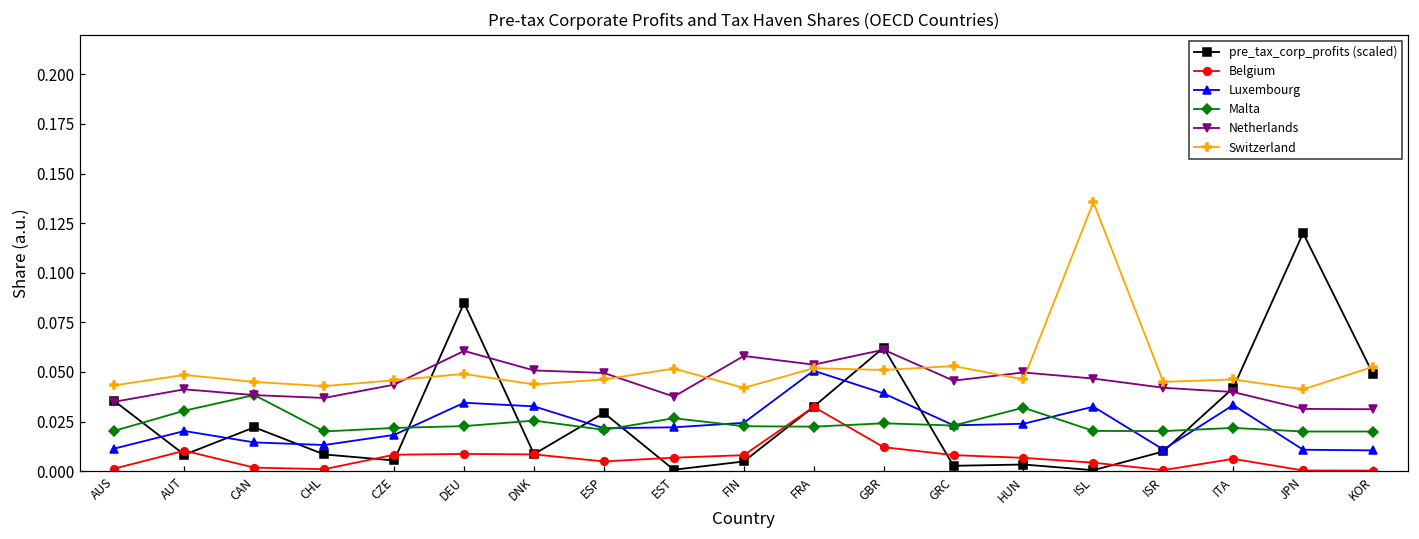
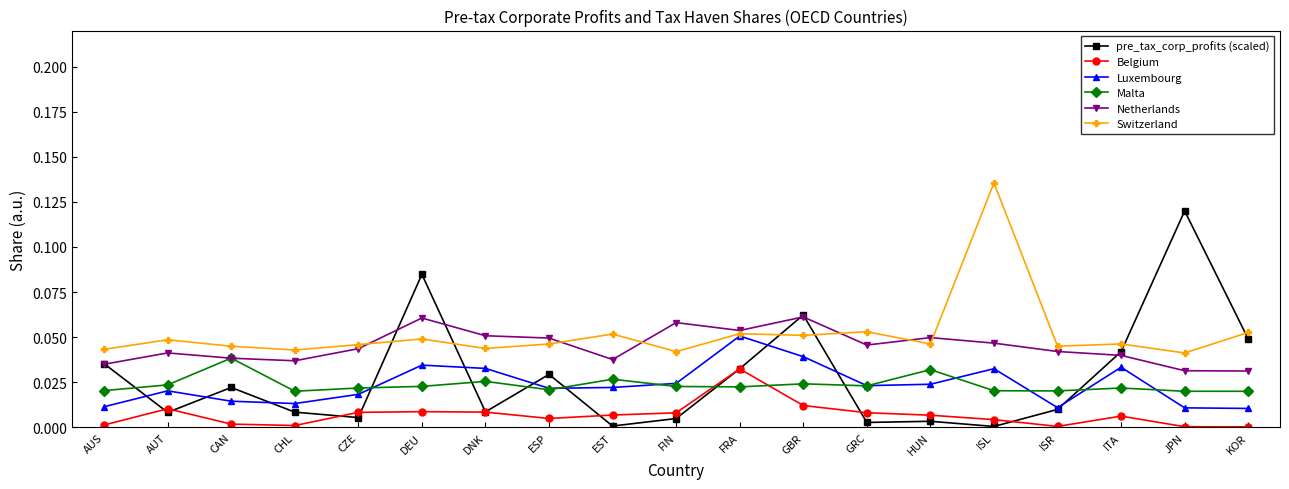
Malta, AUT: 0.031 -> 0.024
